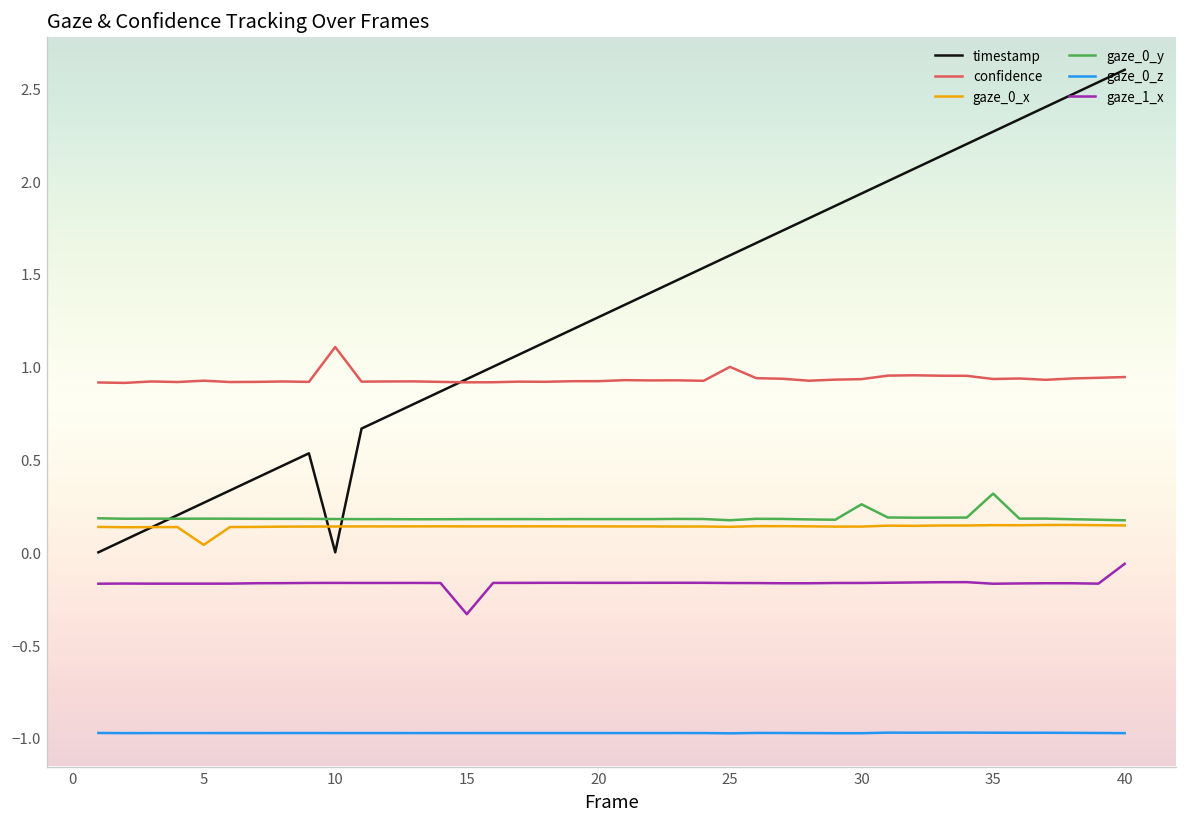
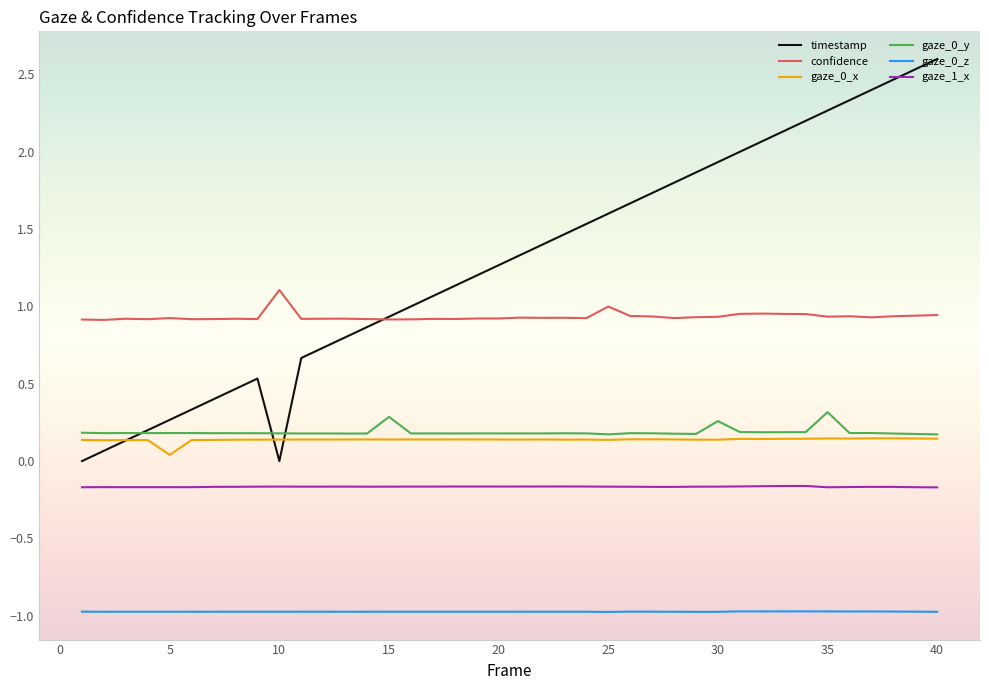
gaze_0_y, 15: 0.18 -> 0.29
gaze_1_x, 15: -0.33 -> -0.17
gaze_1_x, 40: -0.06 -> -0.17
